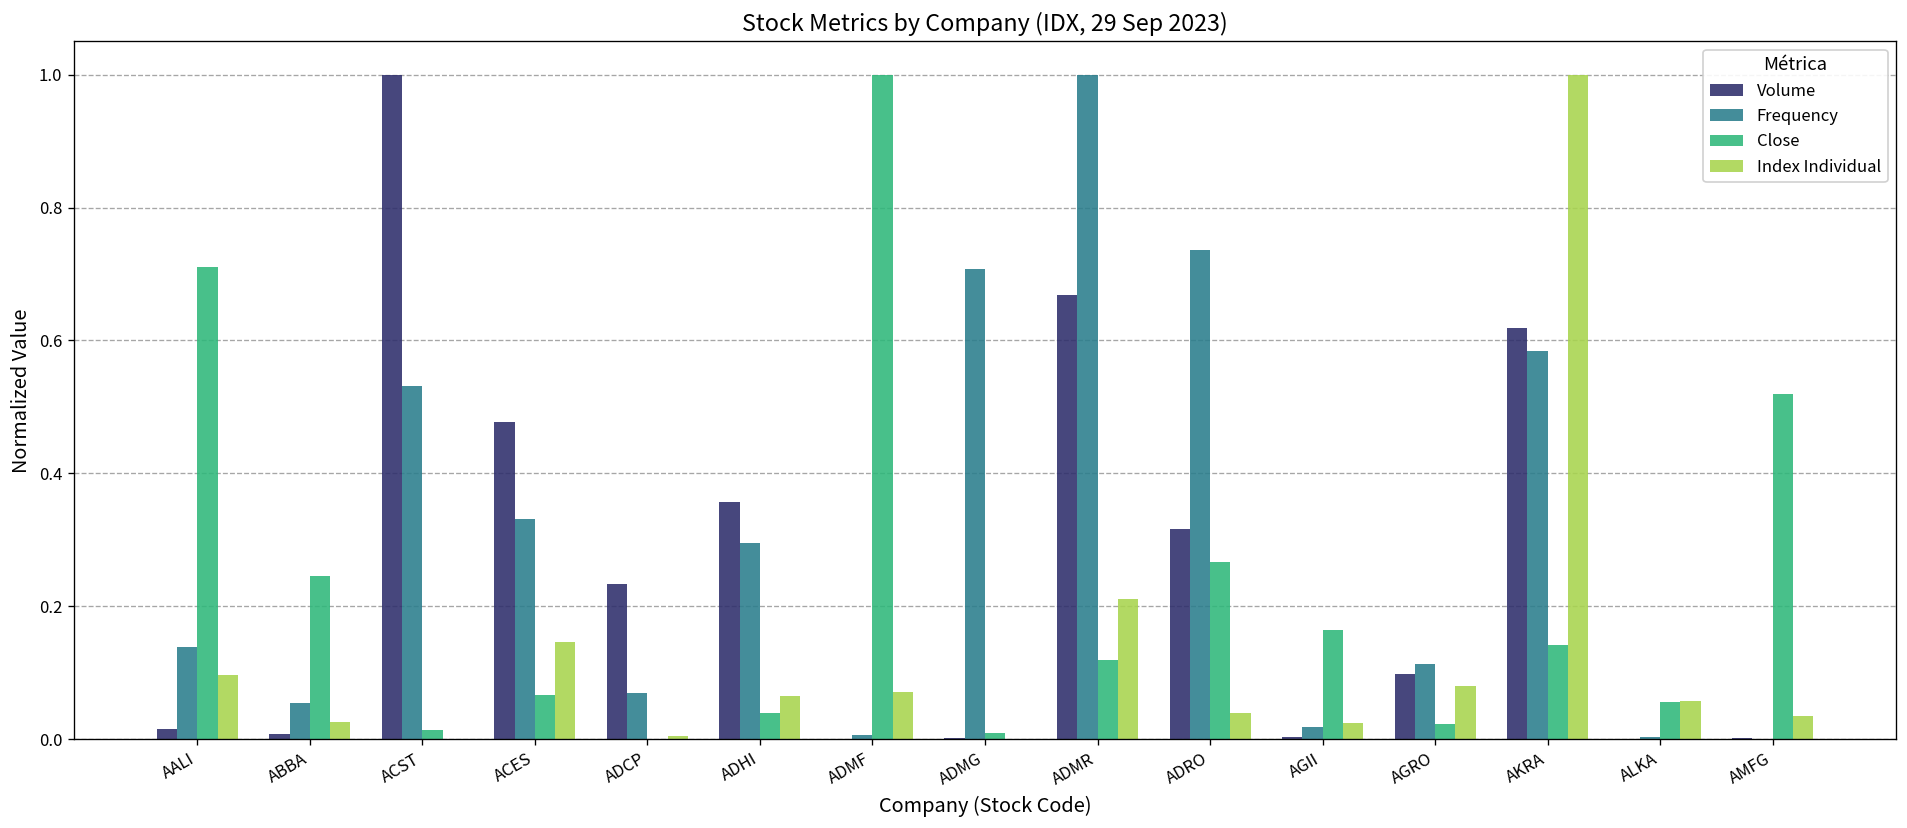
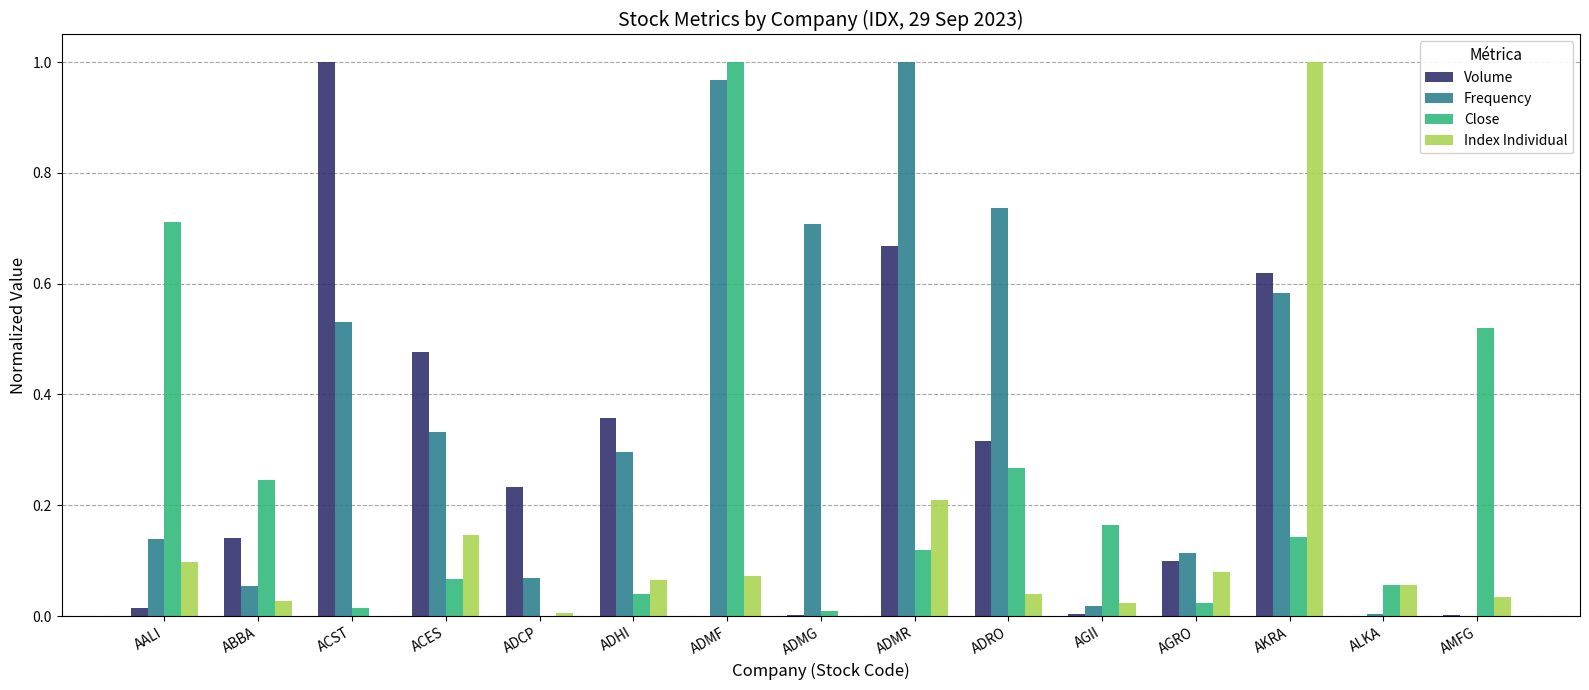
Volume, ABBA: 0.01 -> 0.14
Frequency, ADMF: 0.01 -> 0.97
